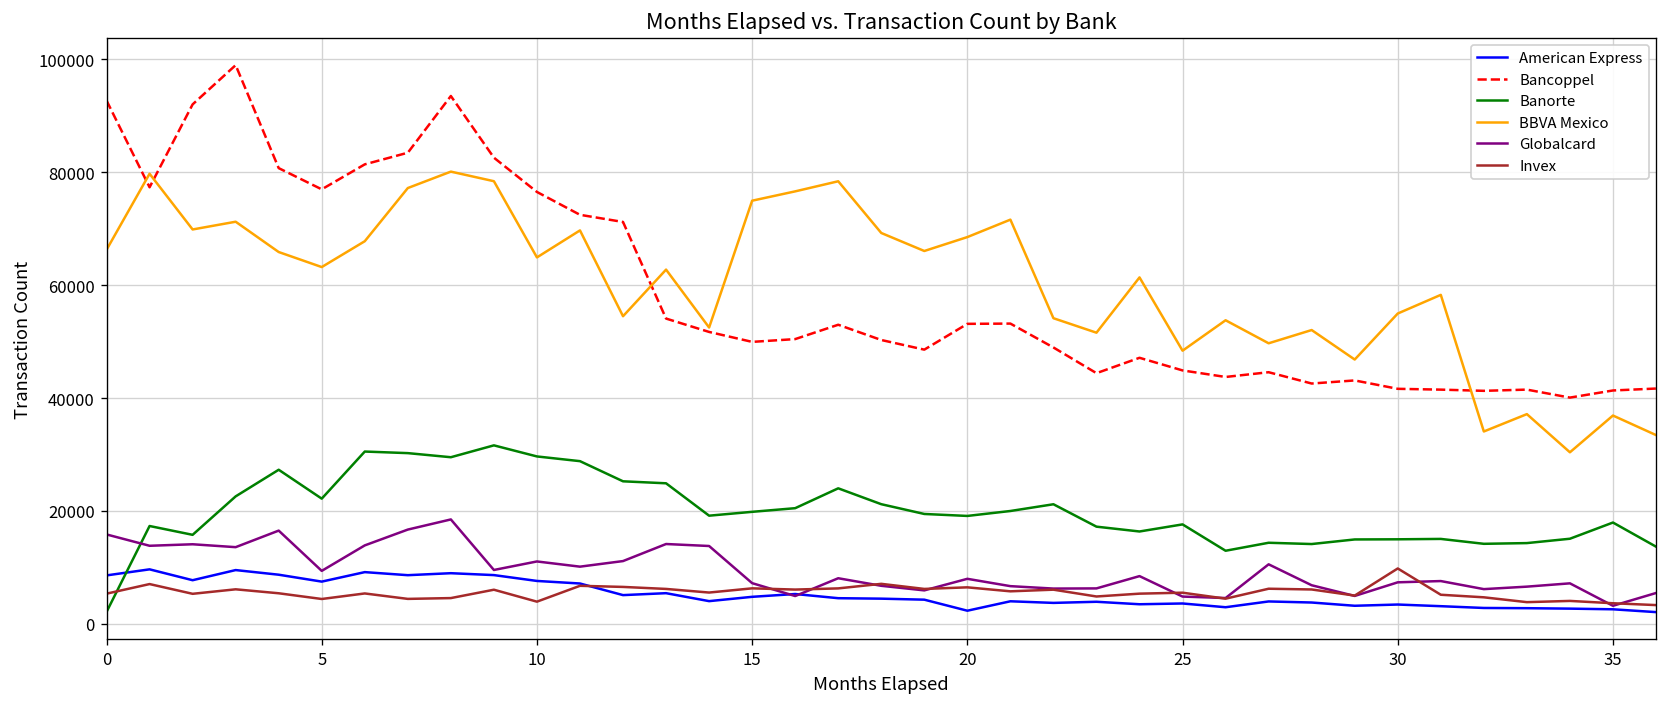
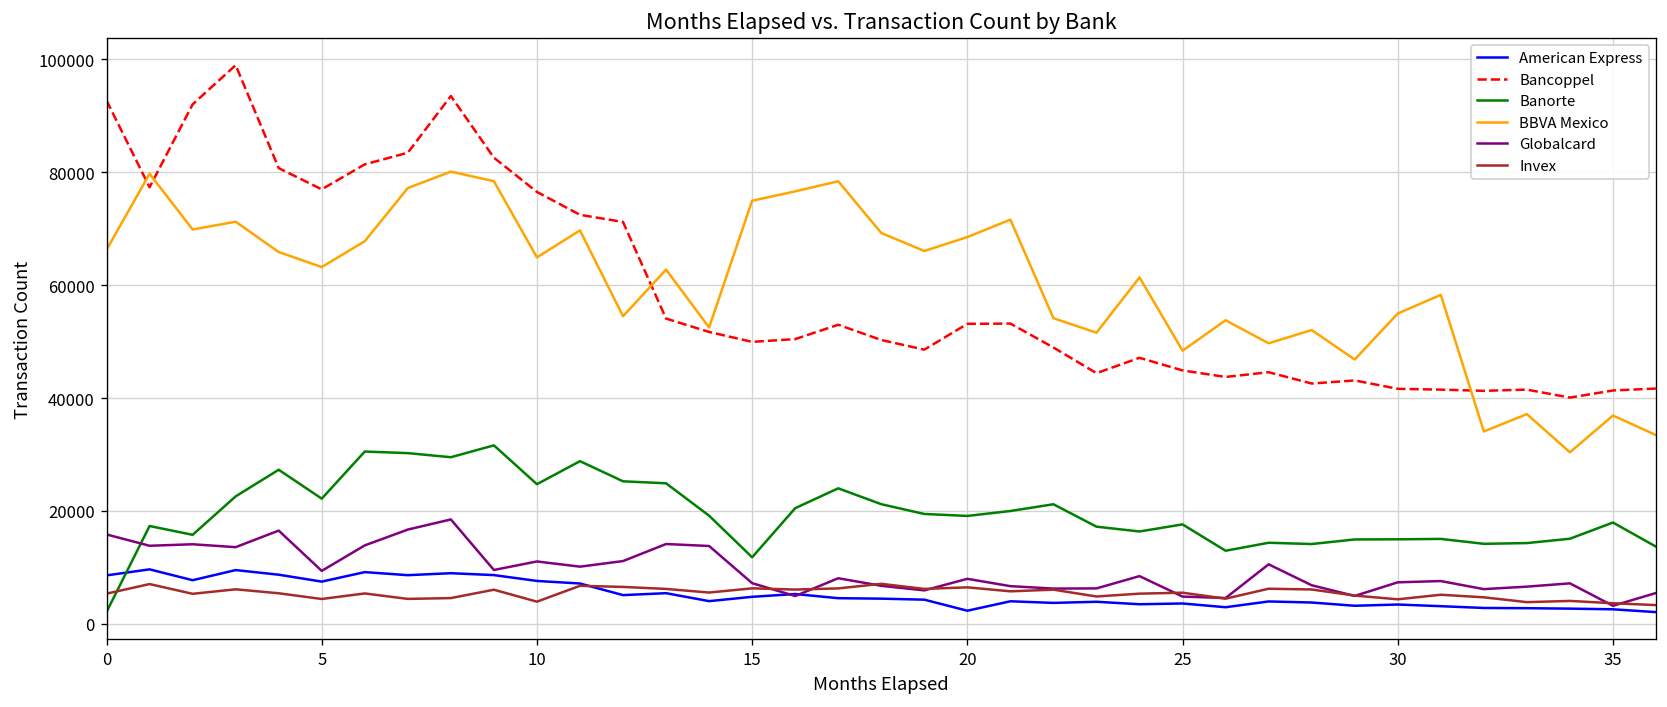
Banorte, 10: 30000 -> 25000
Banorte, 15: 20000 -> 12000
Invex, 30: 10000 -> 4000
